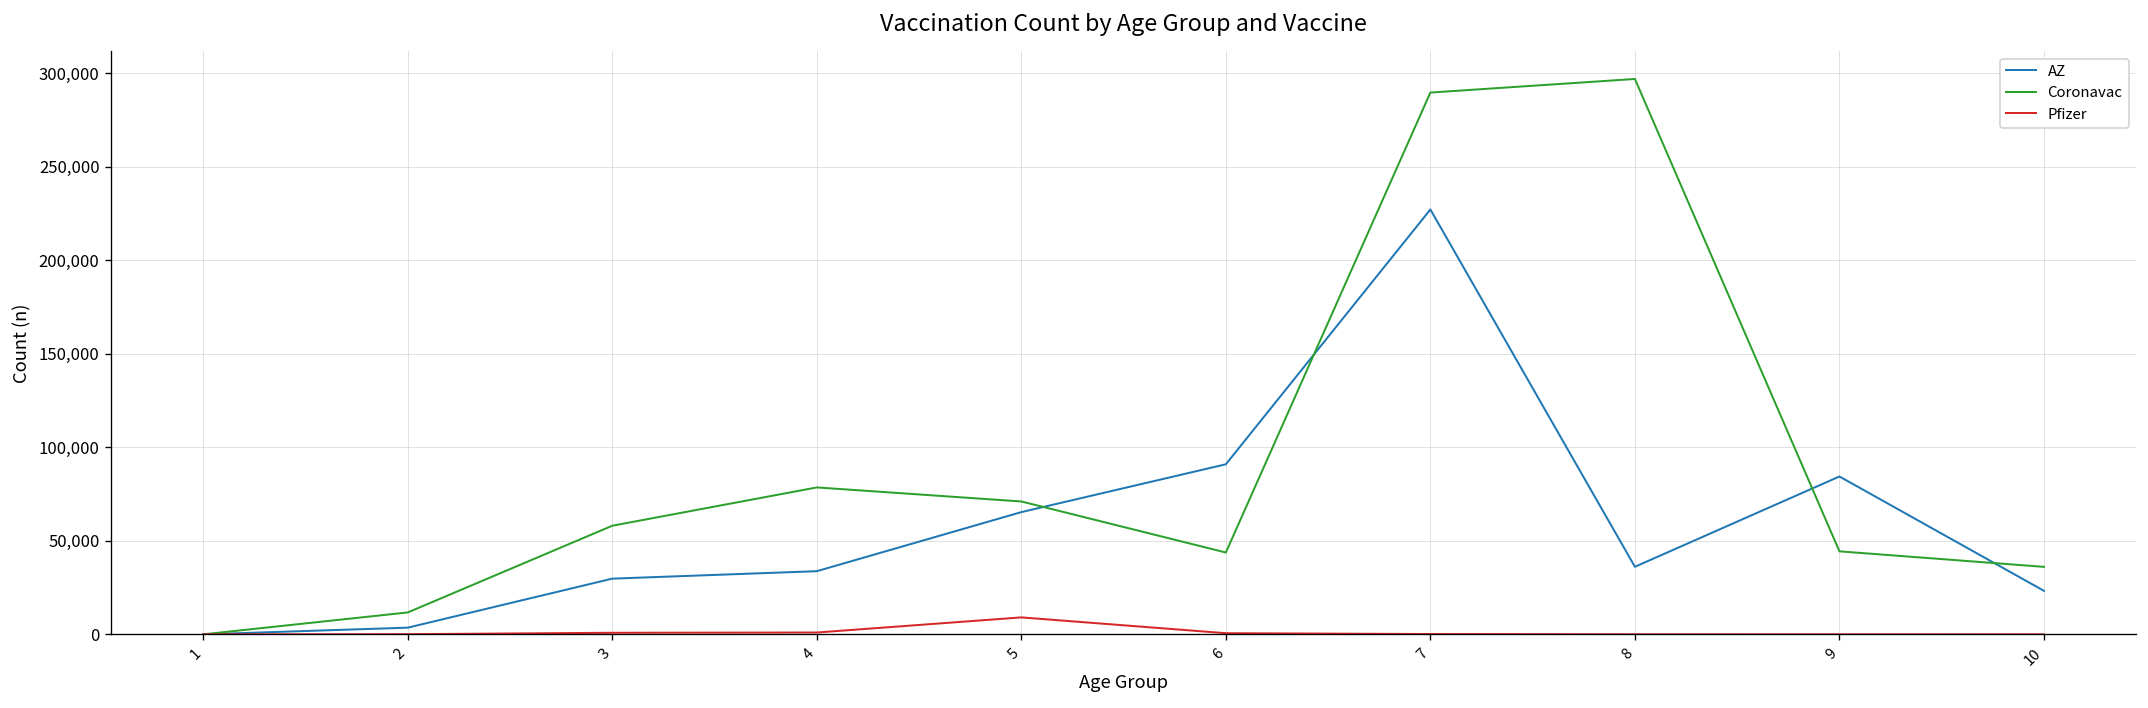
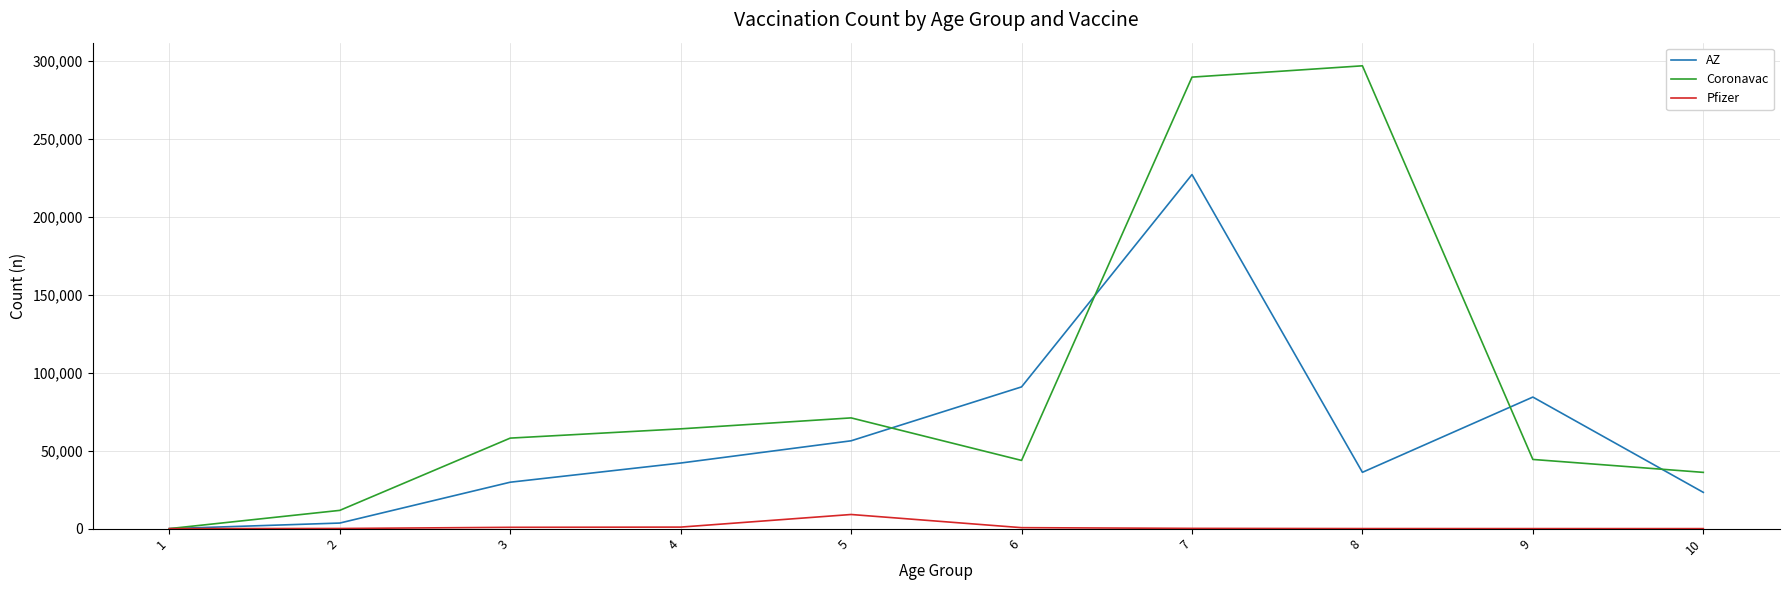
AZ, 4: 34,000 -> 42,000
Coronavac, 4: 79,000 -> 64,000
AZ, 5: 65,000 -> 56,000
